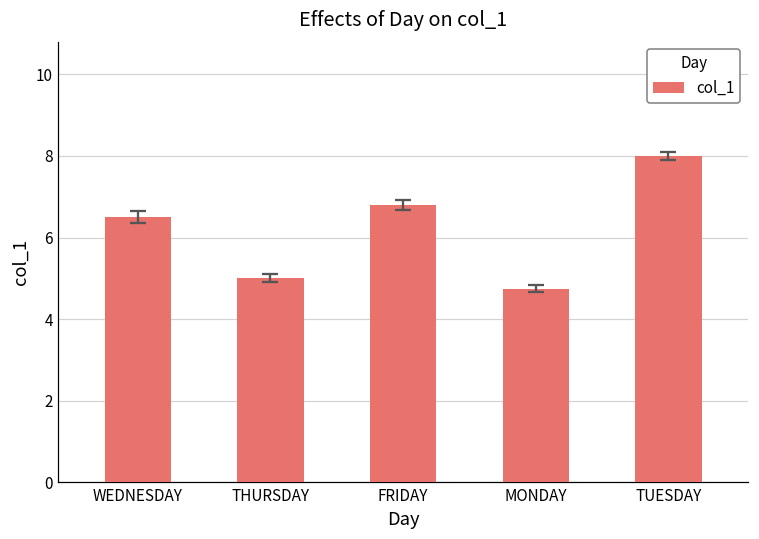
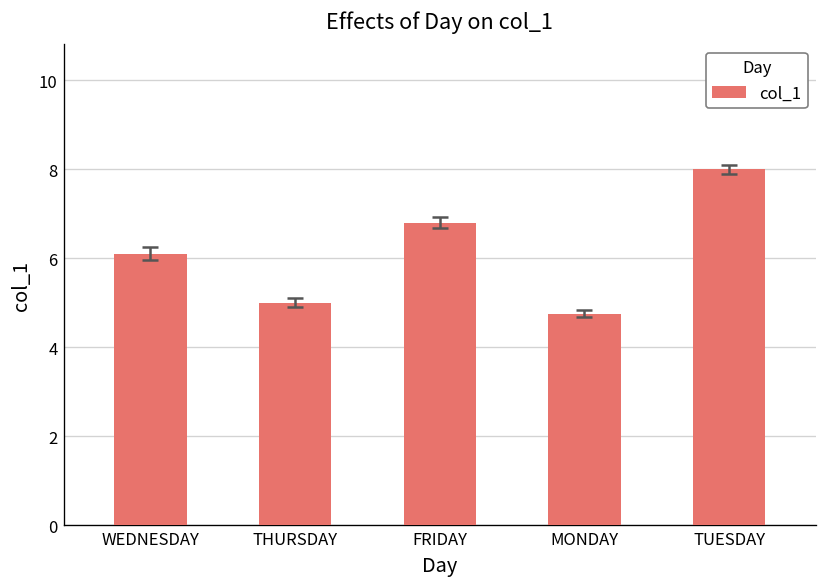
col_1, WEDNESDAY: 6.5 -> 6.1
